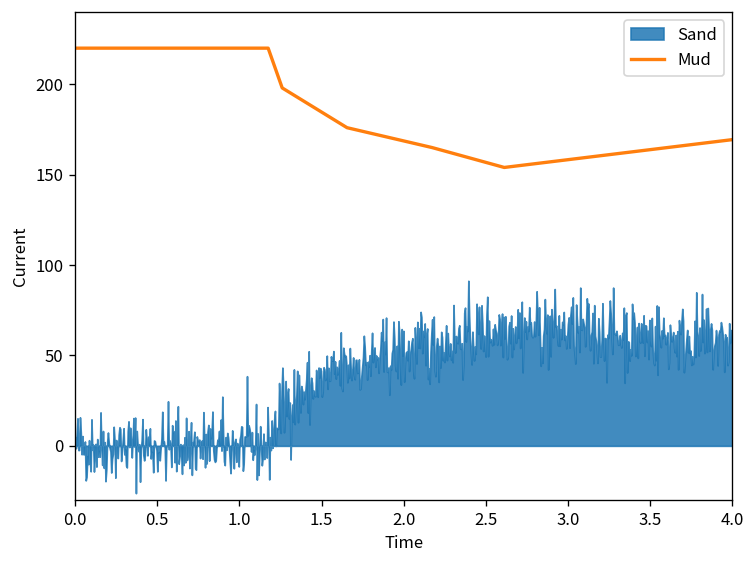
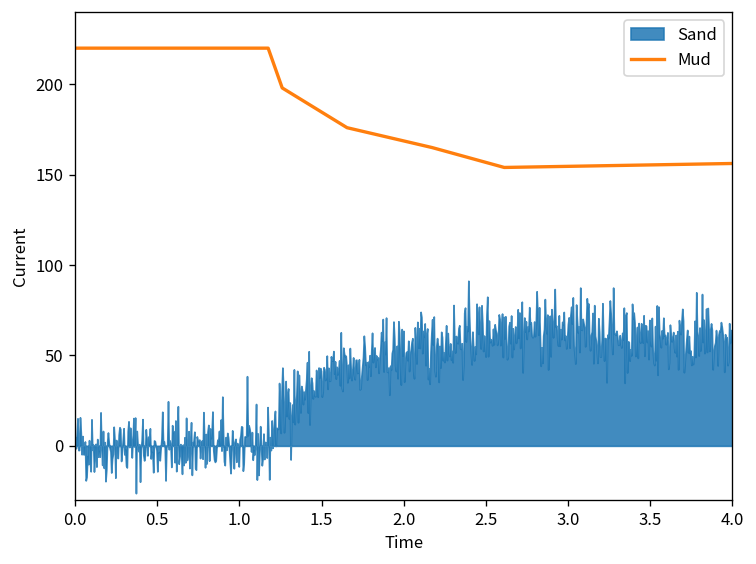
Mud, 4.0: 169 -> 156
